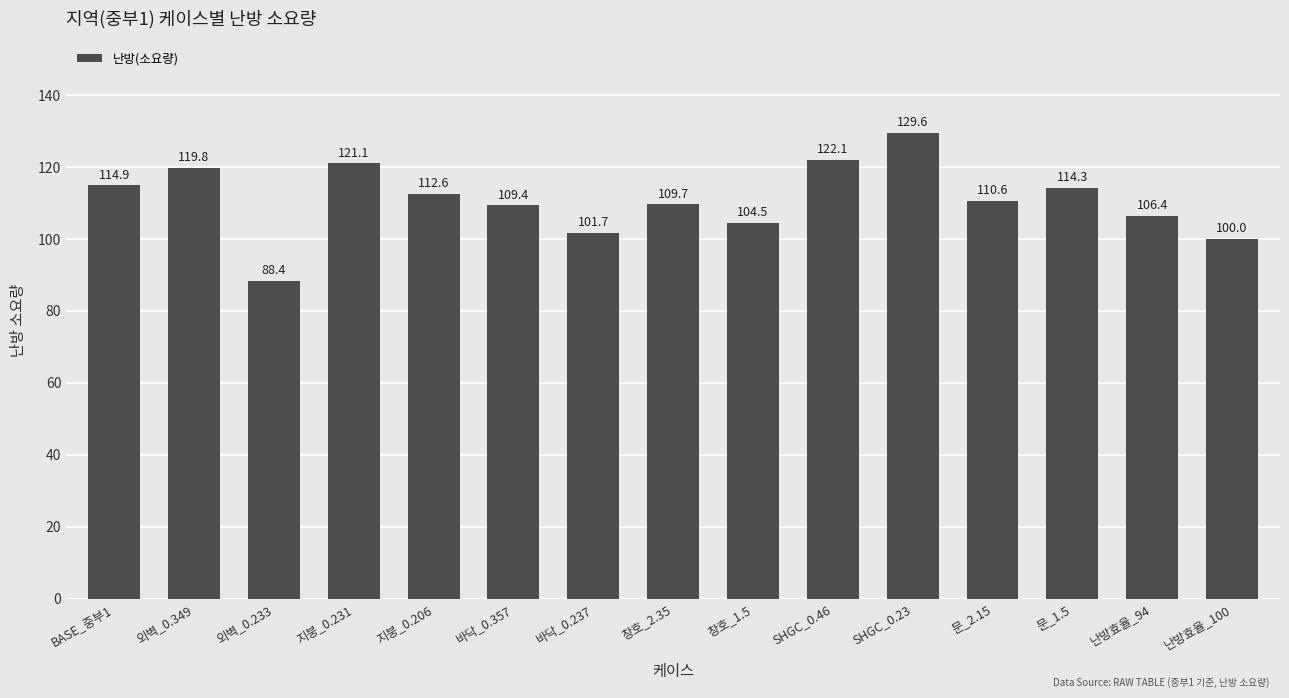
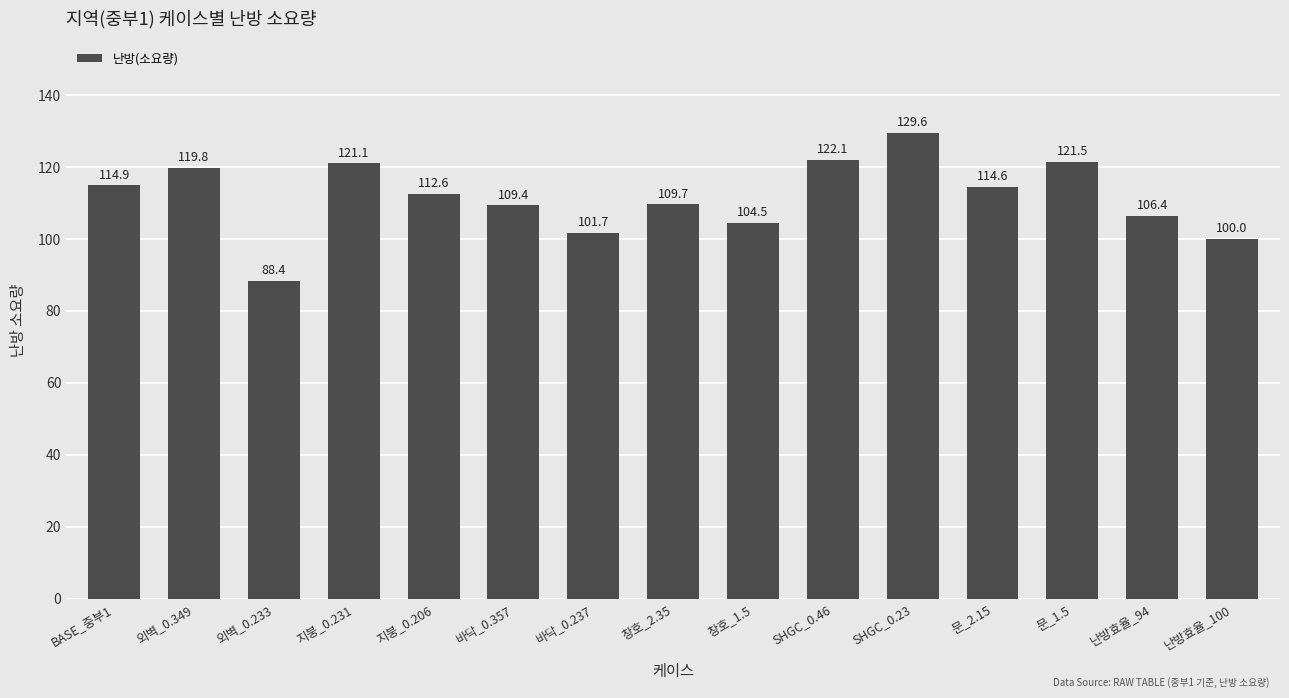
문_2.15: 110.6 -> 114.6
문_1.5: 114.3 -> 121.5
